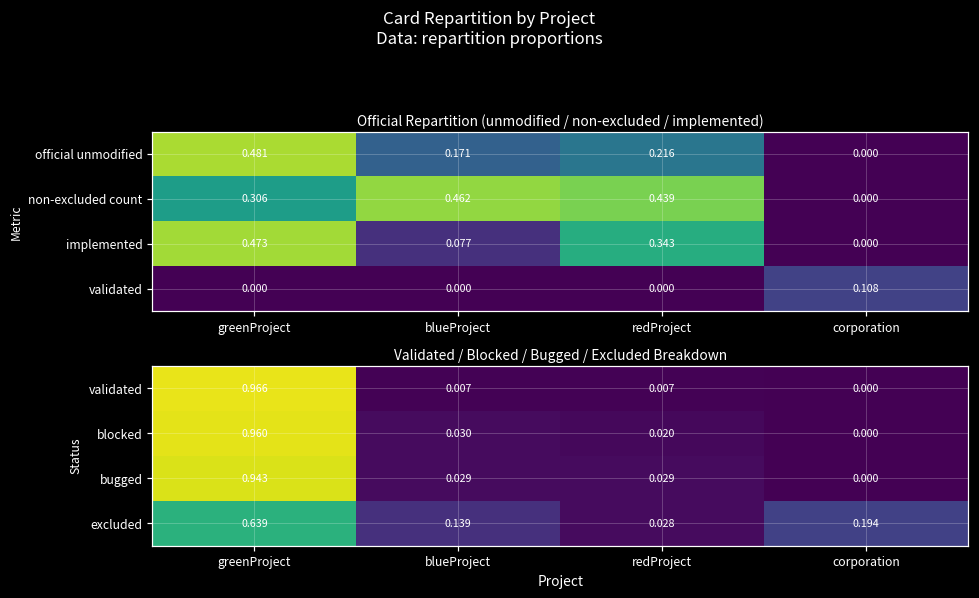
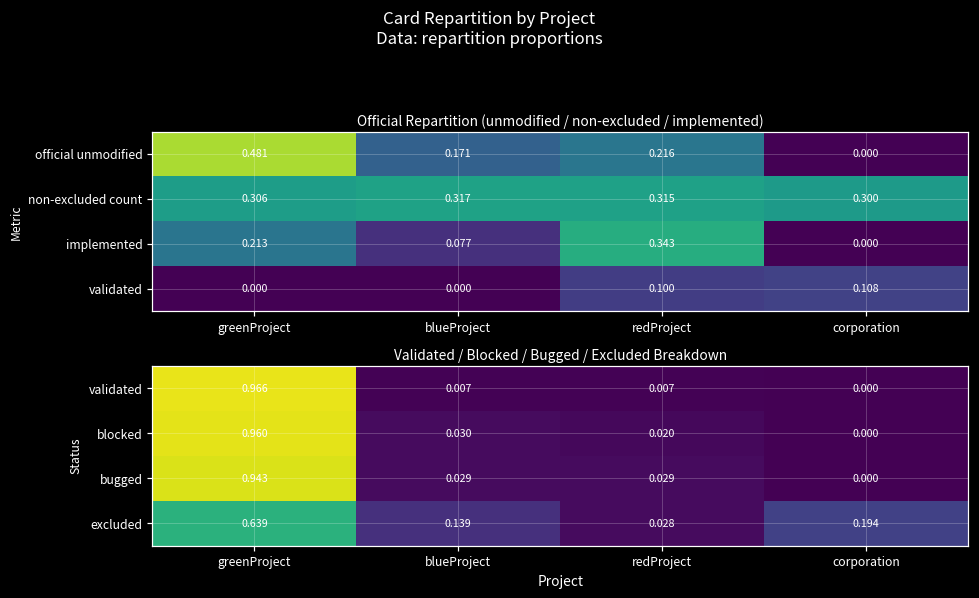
Official Repartition (unmodified / non-excluded / implemented), non-excluded count, blueProject: 0.462 -> 0.317
Official Repartition (unmodified / non-excluded / implemented), non-excluded count, redProject: 0.439 -> 0.315
Official Repartition (unmodified / non-excluded / implemented), non-excluded count, corporation: 0.000 -> 0.300
Official Repartition (unmodified / non-excluded / implemented), implemented, greenProject: 0.473 -> 0.213
Official Repartition (unmodified / non-excluded / implemented), validated, redProject: 0.000 -> 0.100
